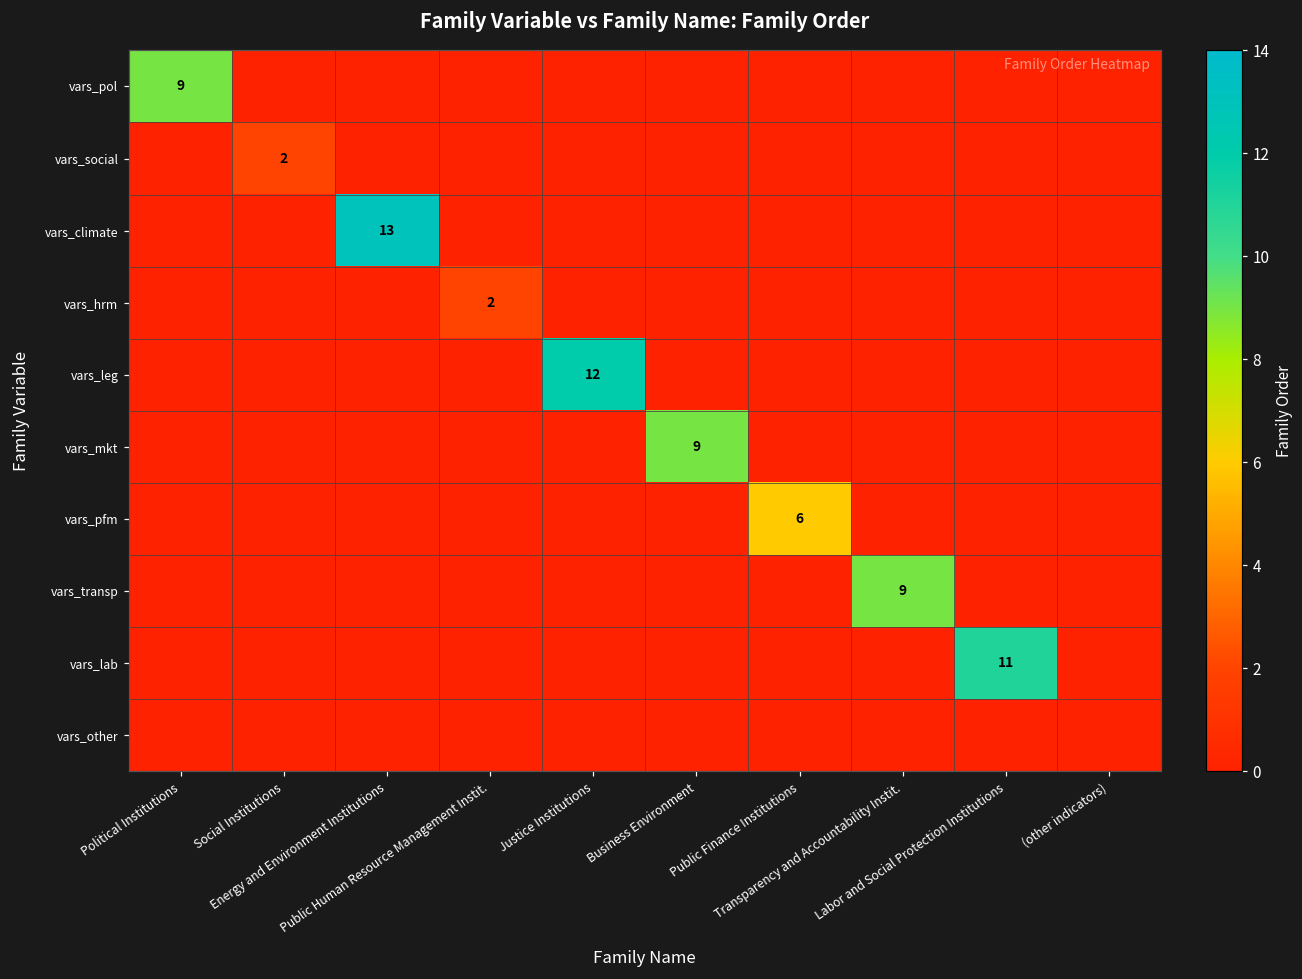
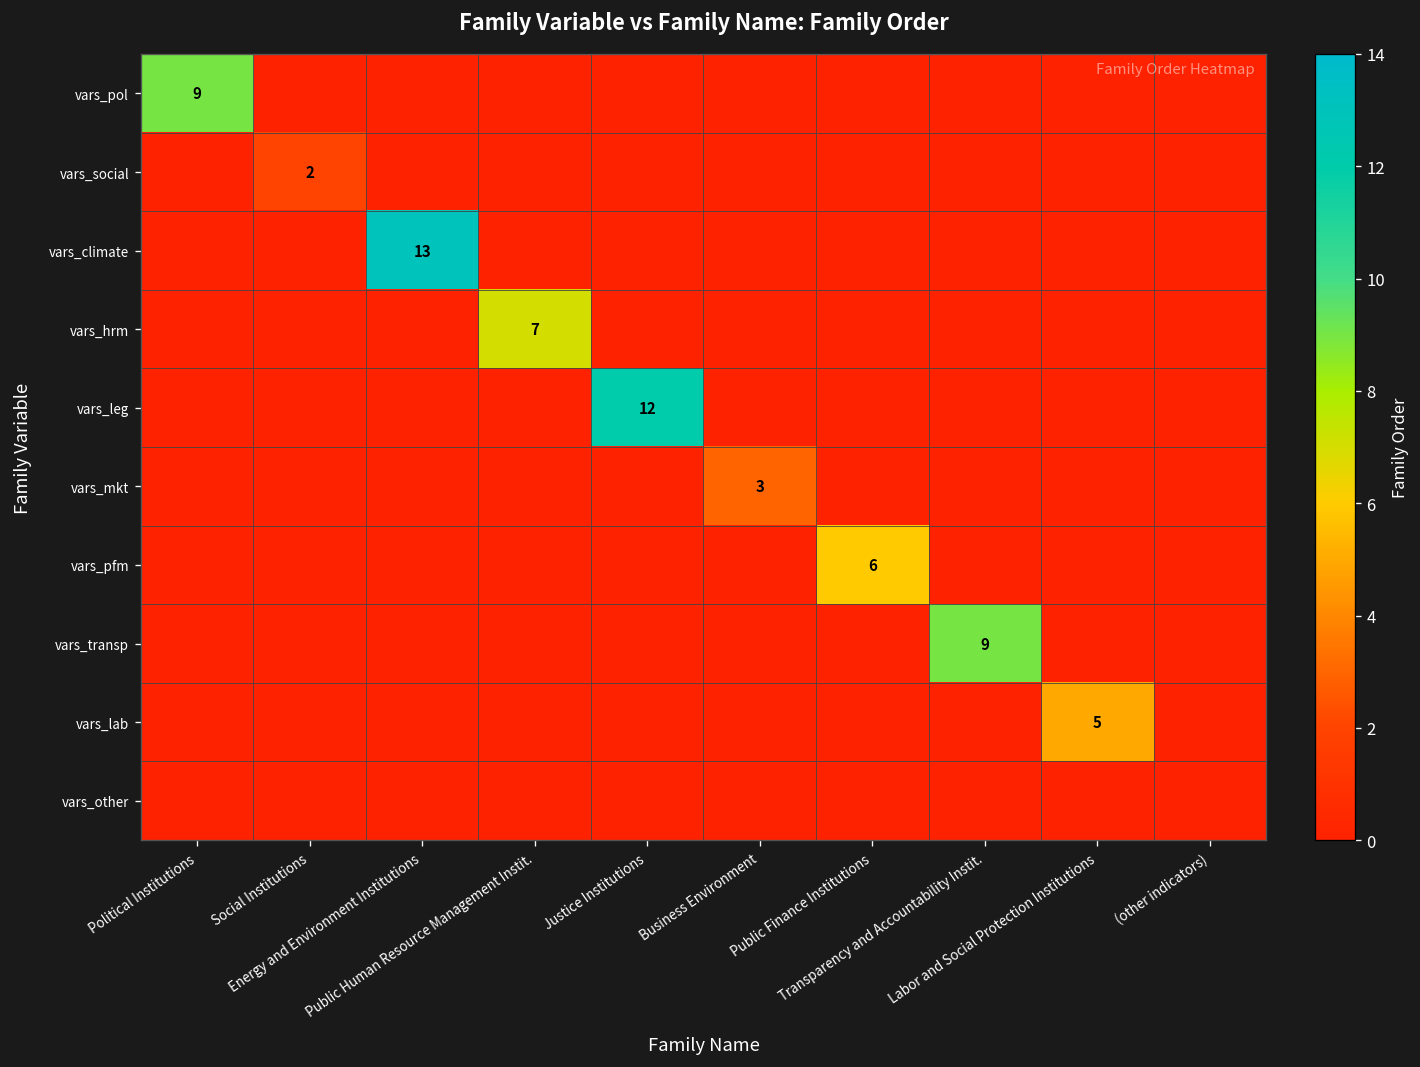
vars_hrm, Public Human Resource Management Instit.: 2 -> 7
vars_mkt, Business Environment: 9 -> 3
vars_lab, Labor and Social Protection Institutions: 11 -> 5
